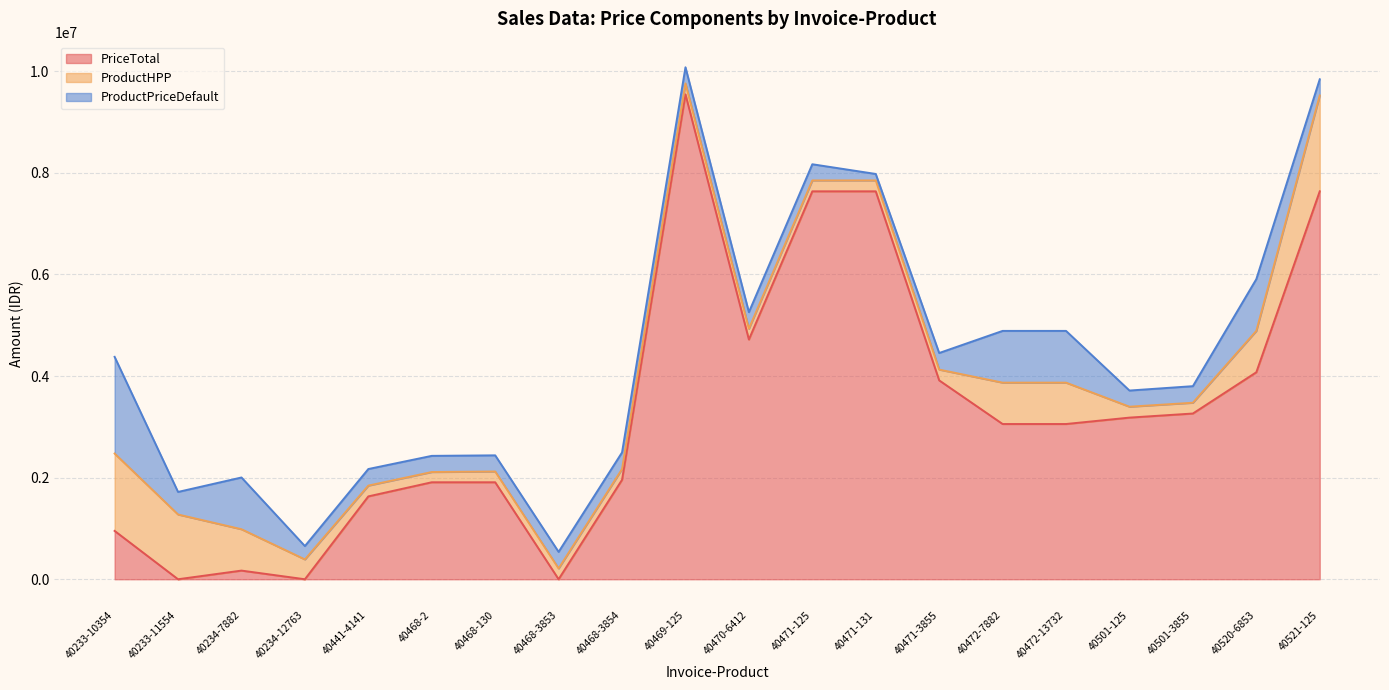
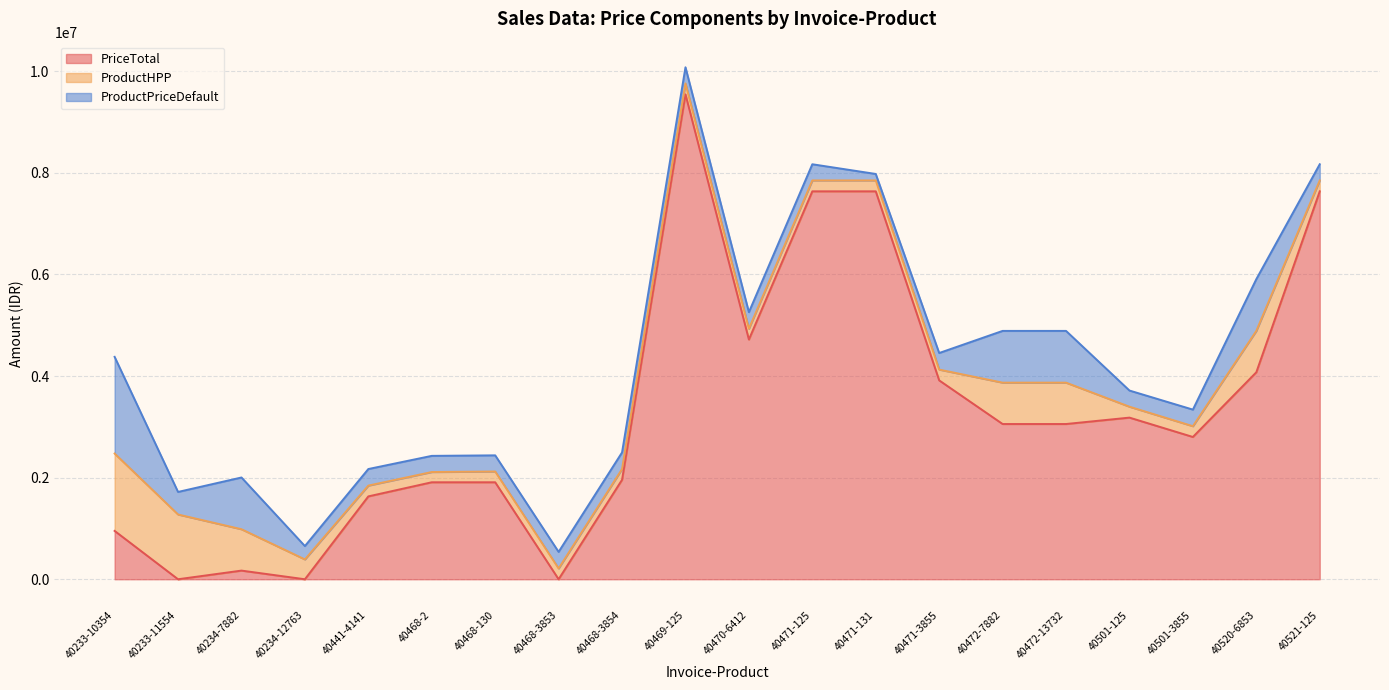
PriceTotal, 40501-3855: 3300000 -> 2800000
ProductHPP, 40521-125: 1900000 -> 200000
